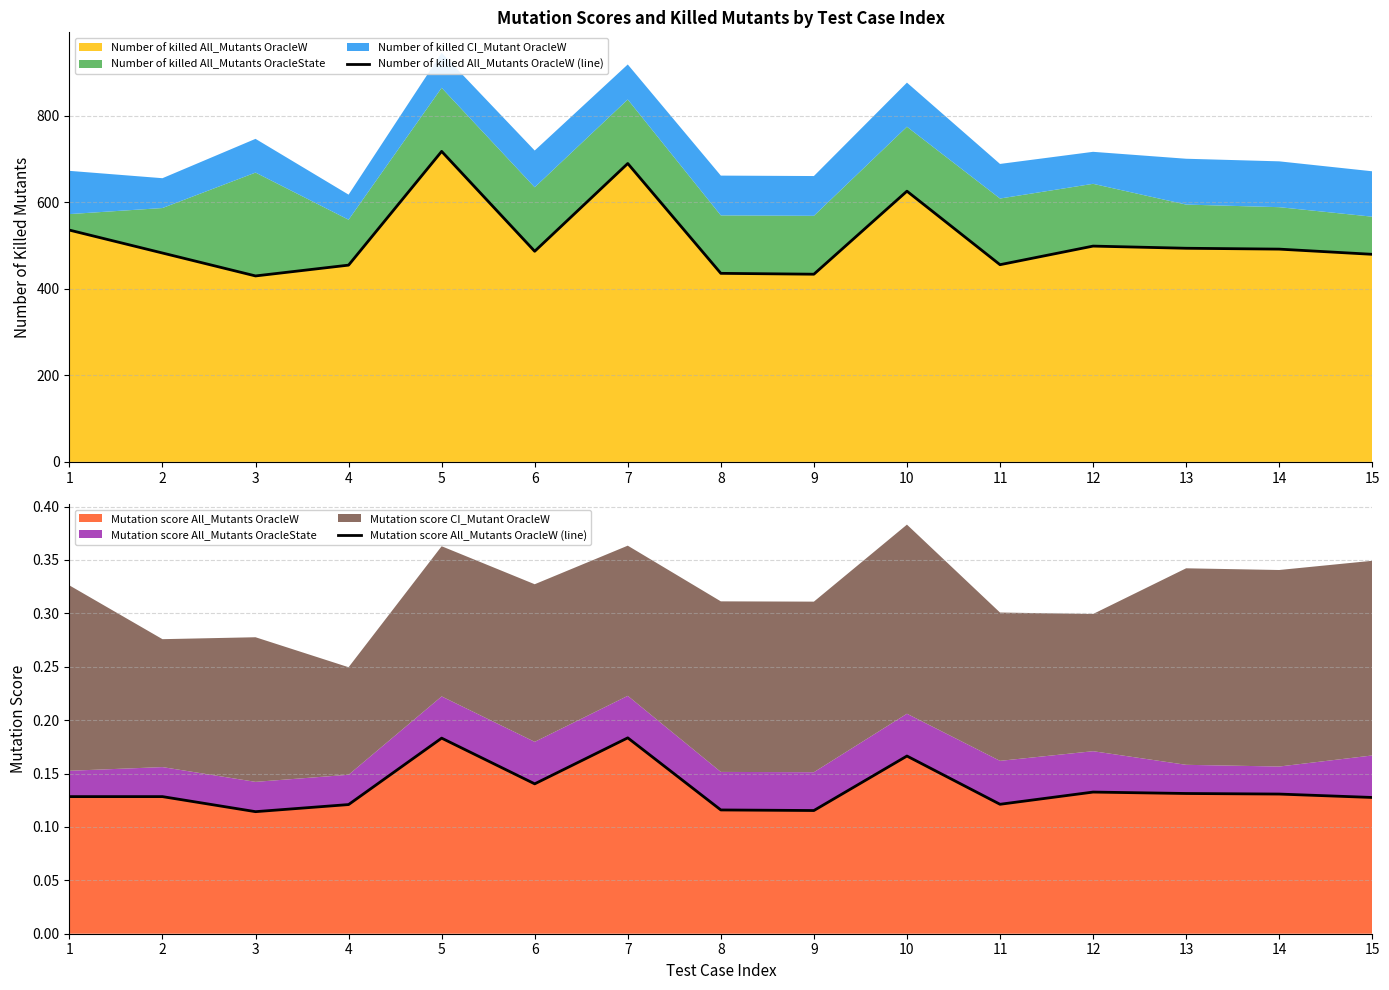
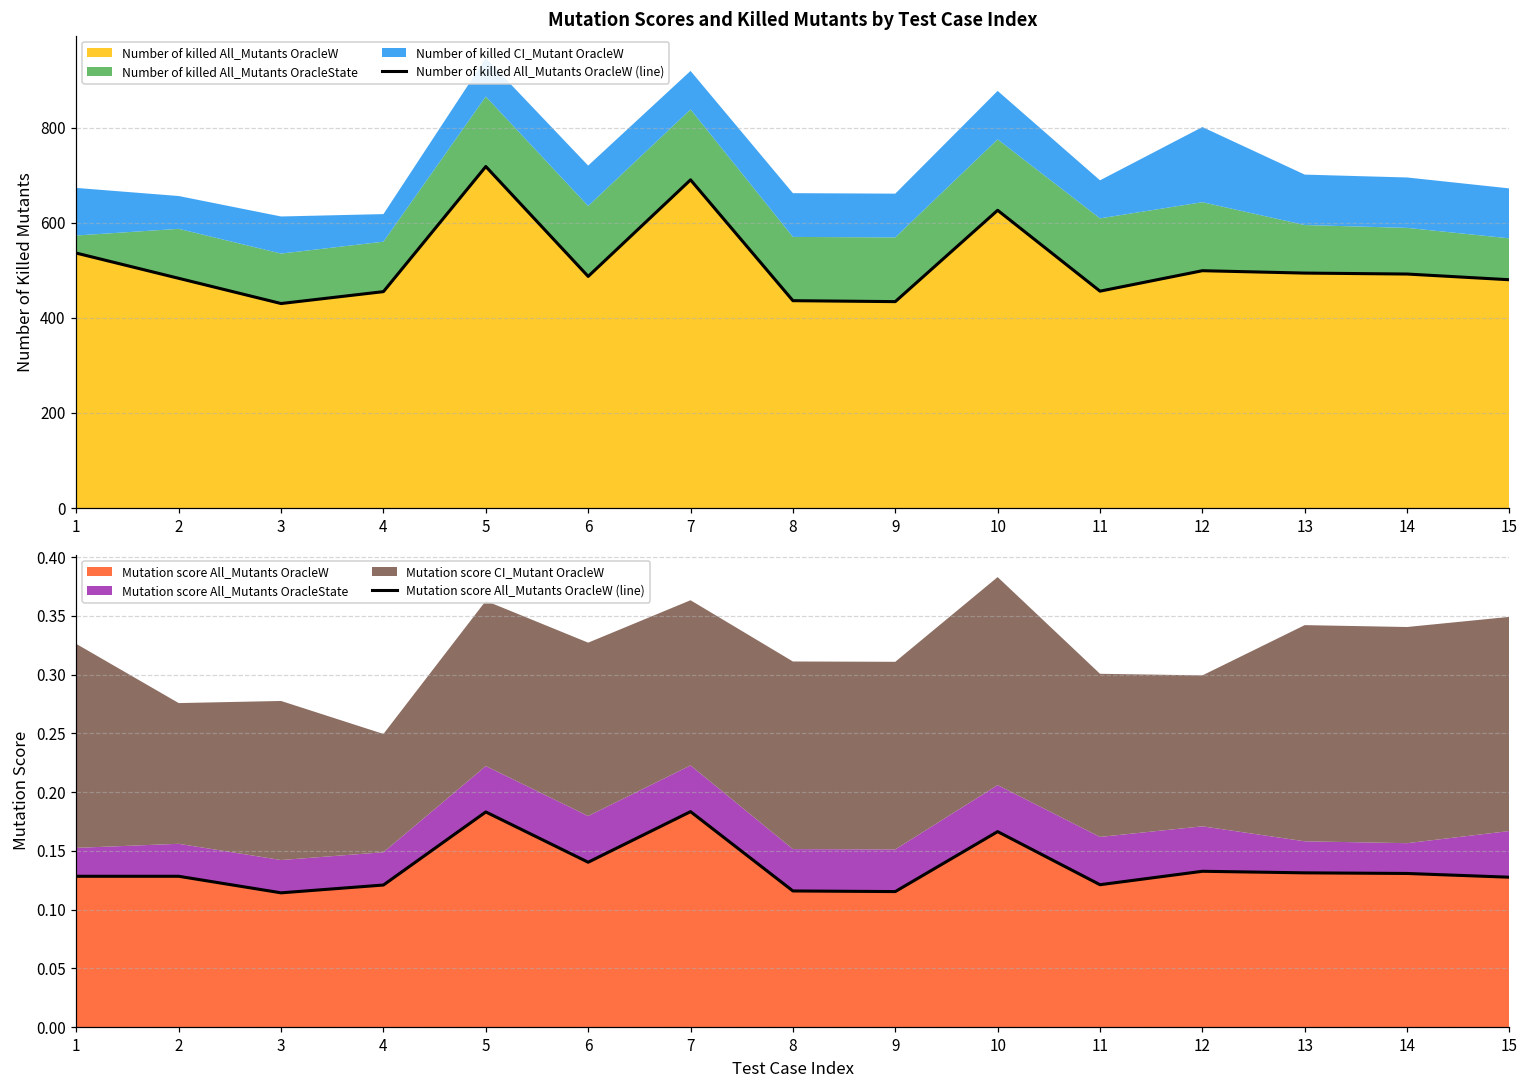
Mutation Scores and Killed Mutants by Test Case Index, Number of killed All_Mutants OracleState, 3: 240 -> 110
Mutation Scores and Killed Mutants by Test Case Index, Number of killed CI_Mutant OracleW, 12: 70 -> 160
